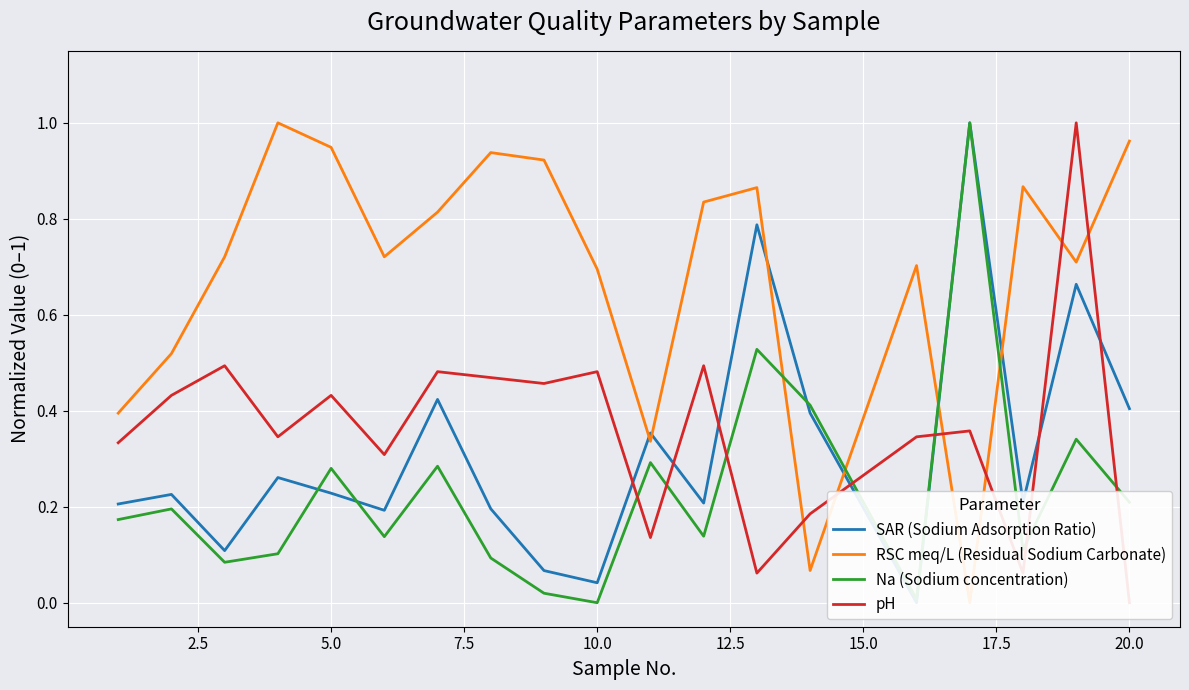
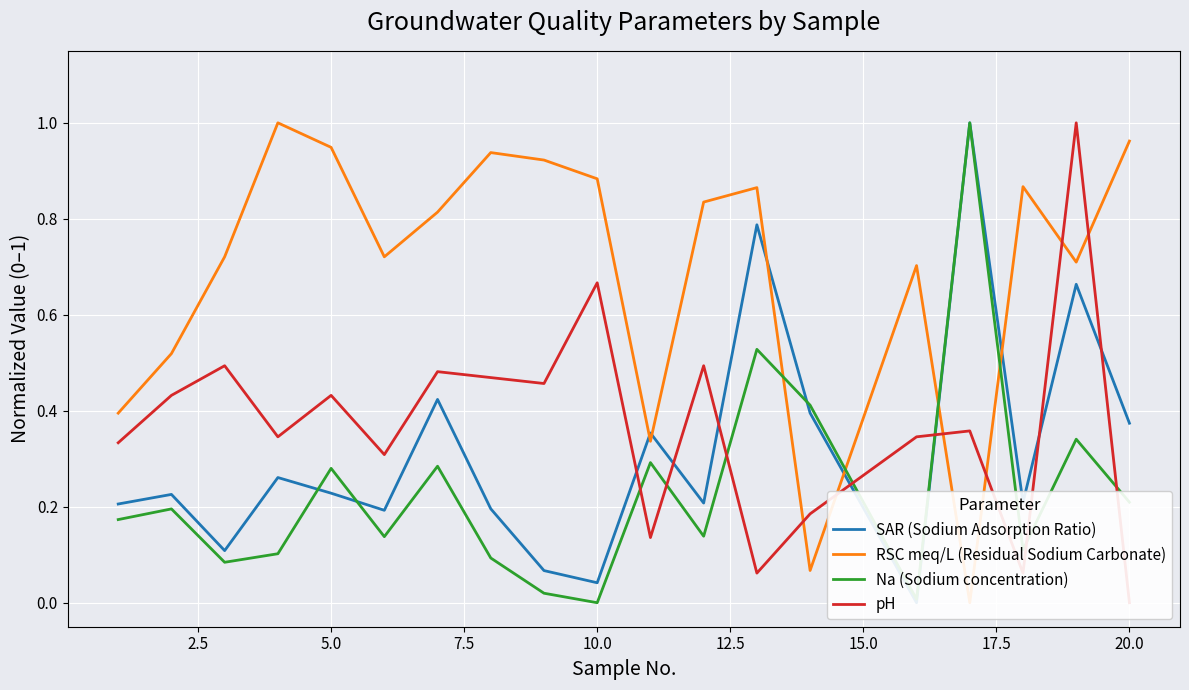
RSC meq/L (Residual Sodium Carbonate), 10.0: 0.70 -> 0.88
pH, 10.0: 0.48 -> 0.67
SAR (Sodium Adsorption Ratio), 20.0: 0.40 -> 0.37
